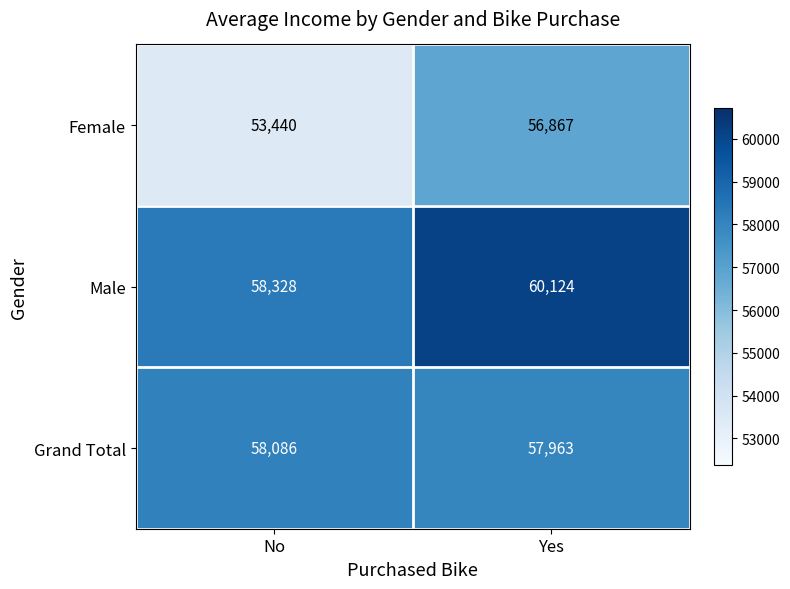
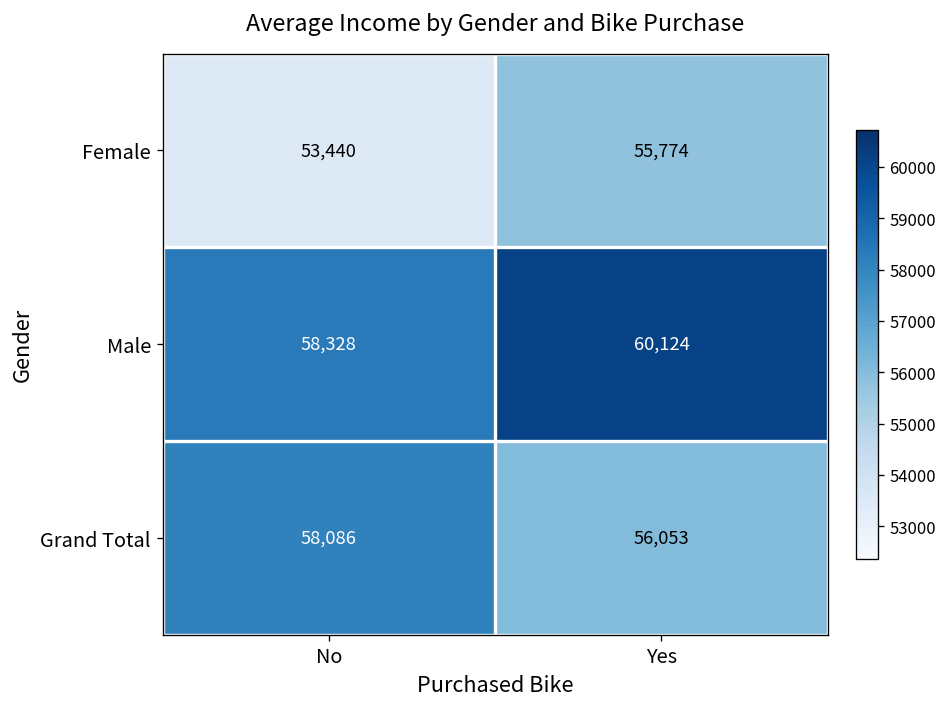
Female, Yes: 56,867 -> 55,774
Grand Total, Yes: 57,963 -> 56,053
